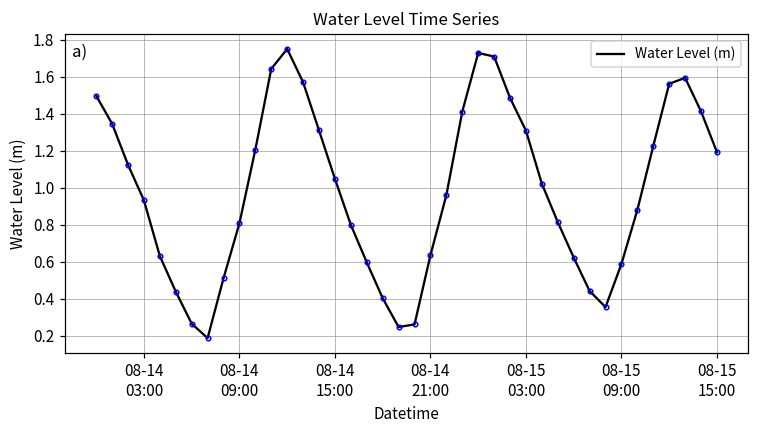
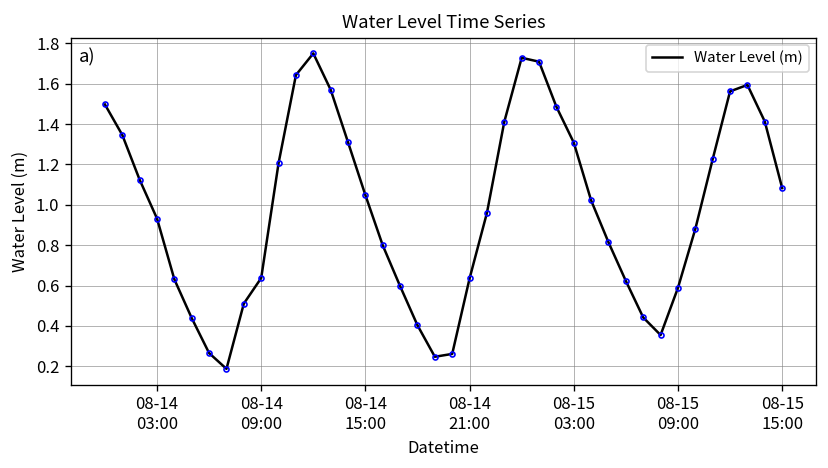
08-14 09:00: 0.81 -> 0.64
08-15 15:00: 1.19 -> 1.08
